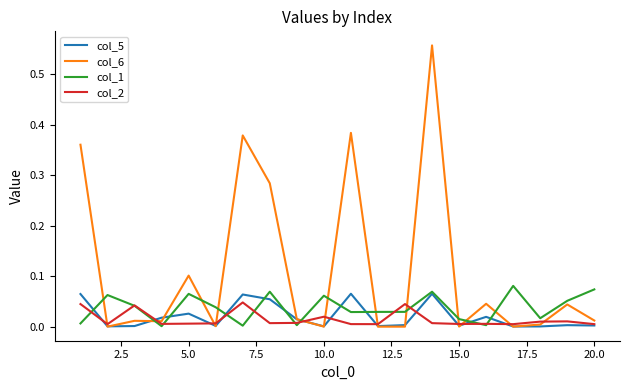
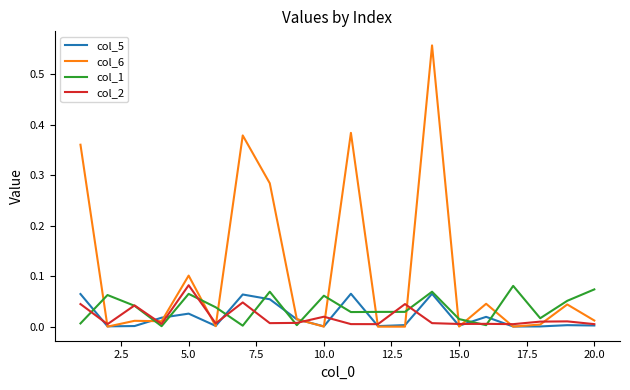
col_2, 5.0: 0.01 -> 0.08
